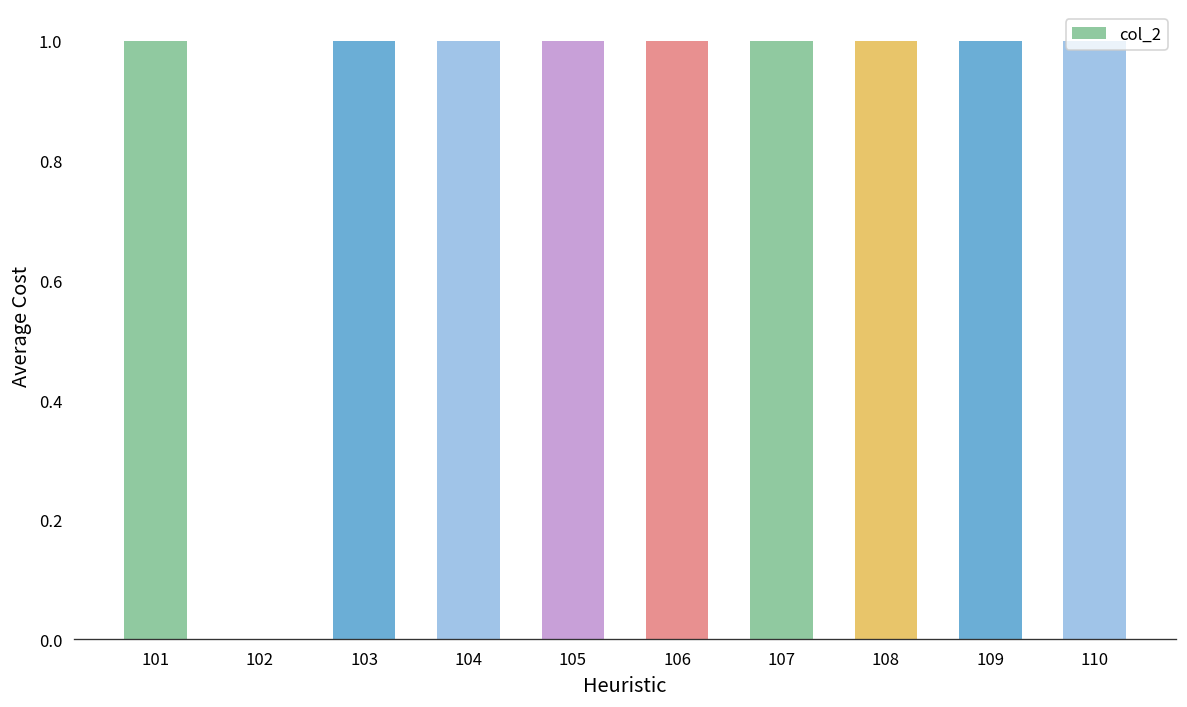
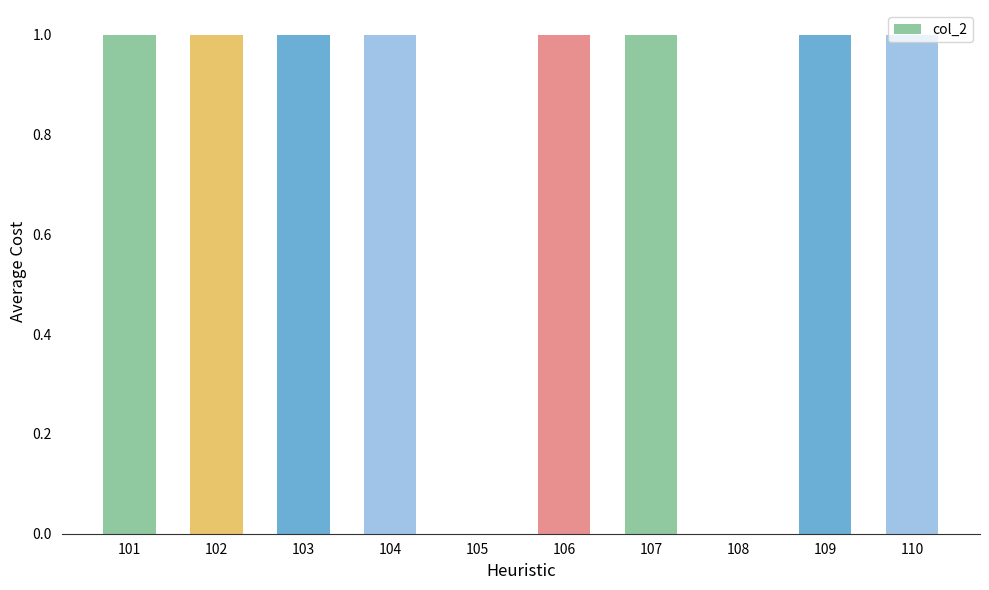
102: 0 -> 1
105: 1 -> 0
108: 1 -> 0
